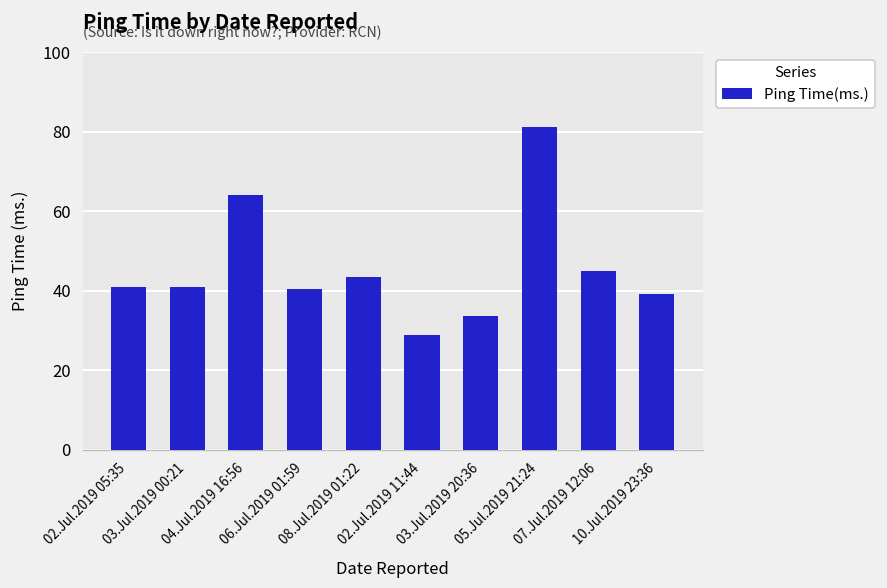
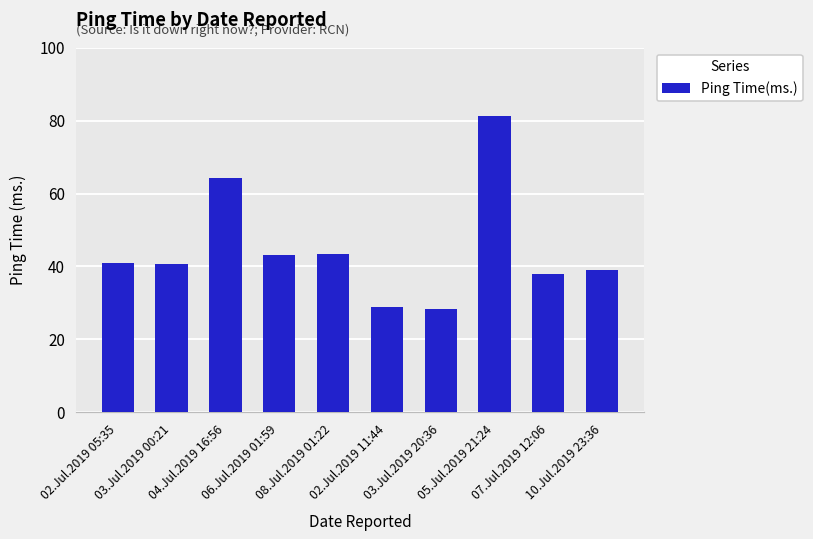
06.Jul.2019 01:59: 41 -> 43
03.Jul.2019 20:36: 34 -> 28
07.Jul.2019 12:06: 45 -> 38
